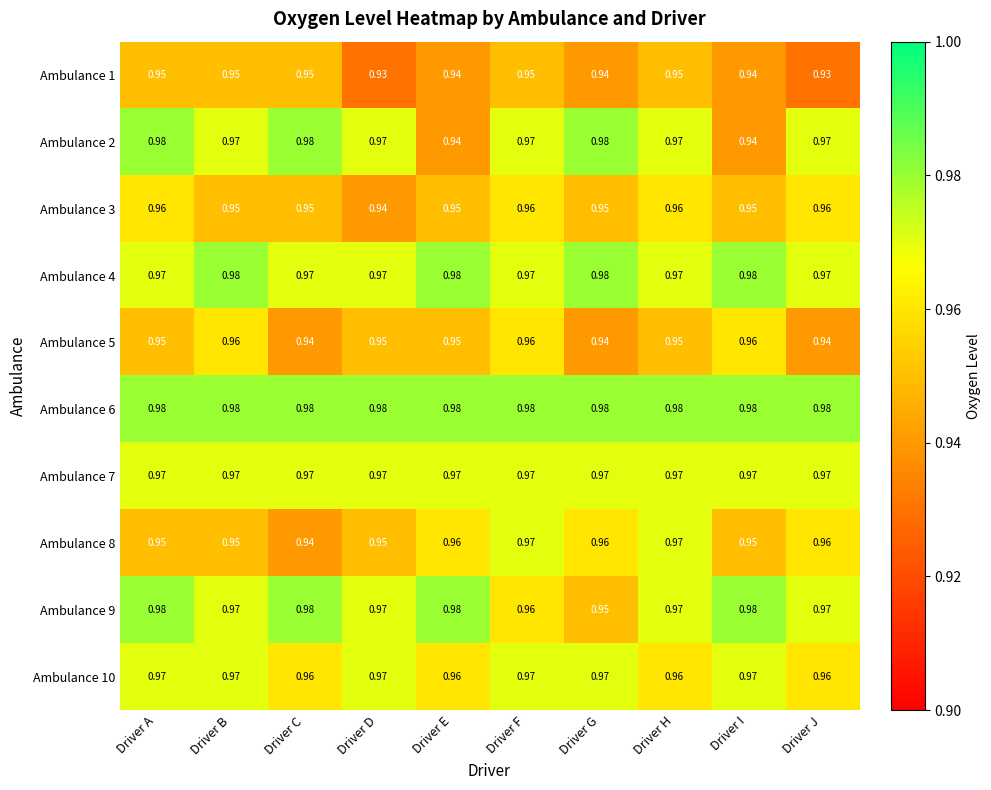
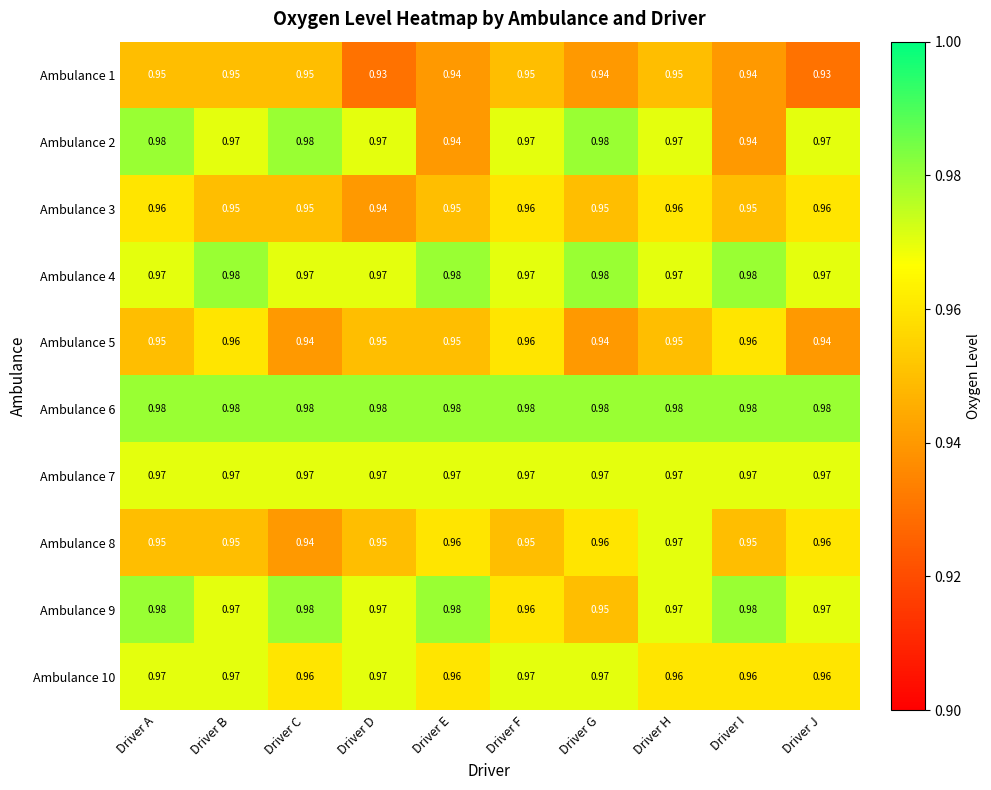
Ambulance 8, Driver F: 0.97 -> 0.95
Ambulance 10, Driver I: 0.97 -> 0.96
